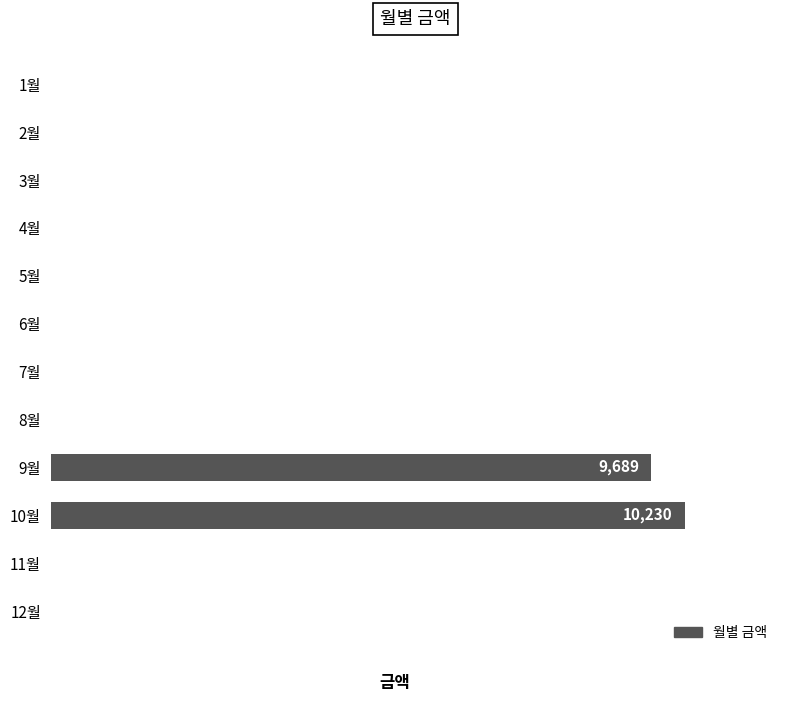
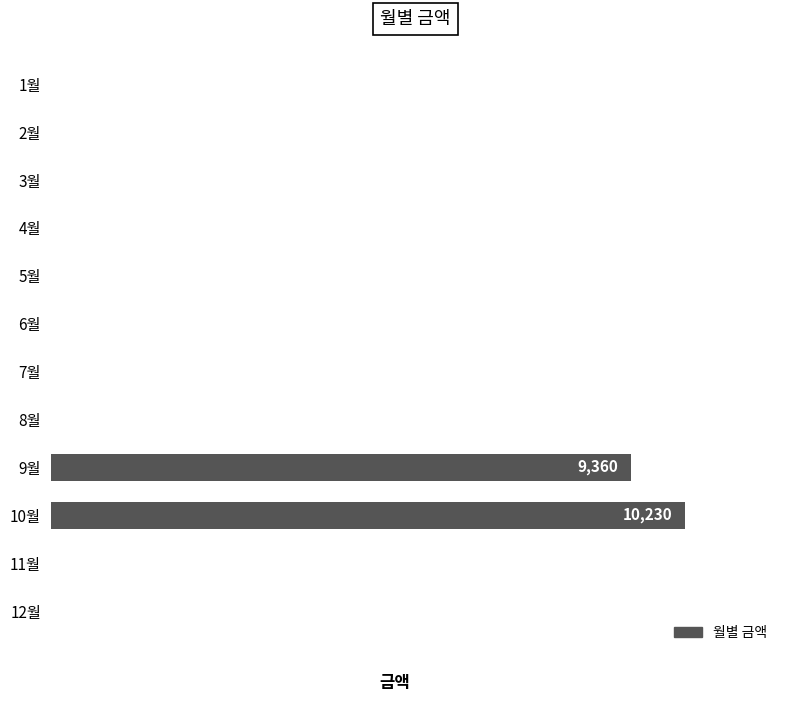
9월: 9,689 -> 9,360
